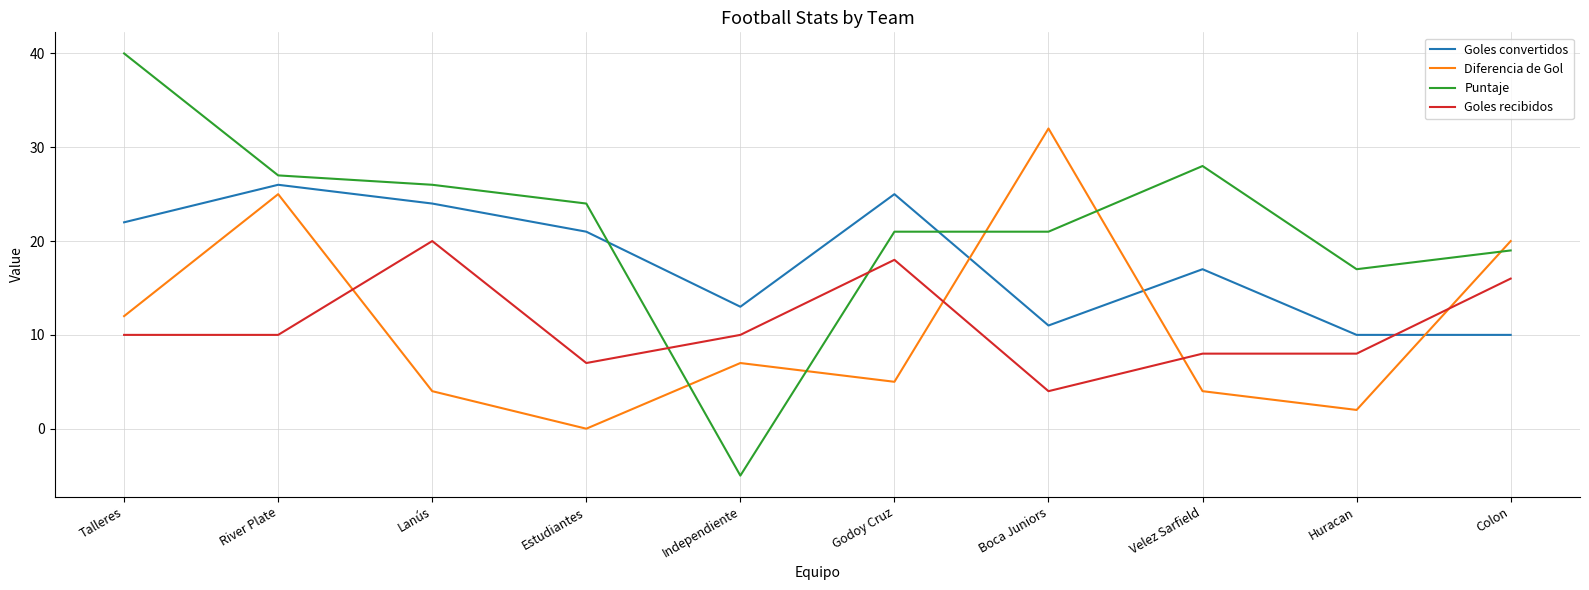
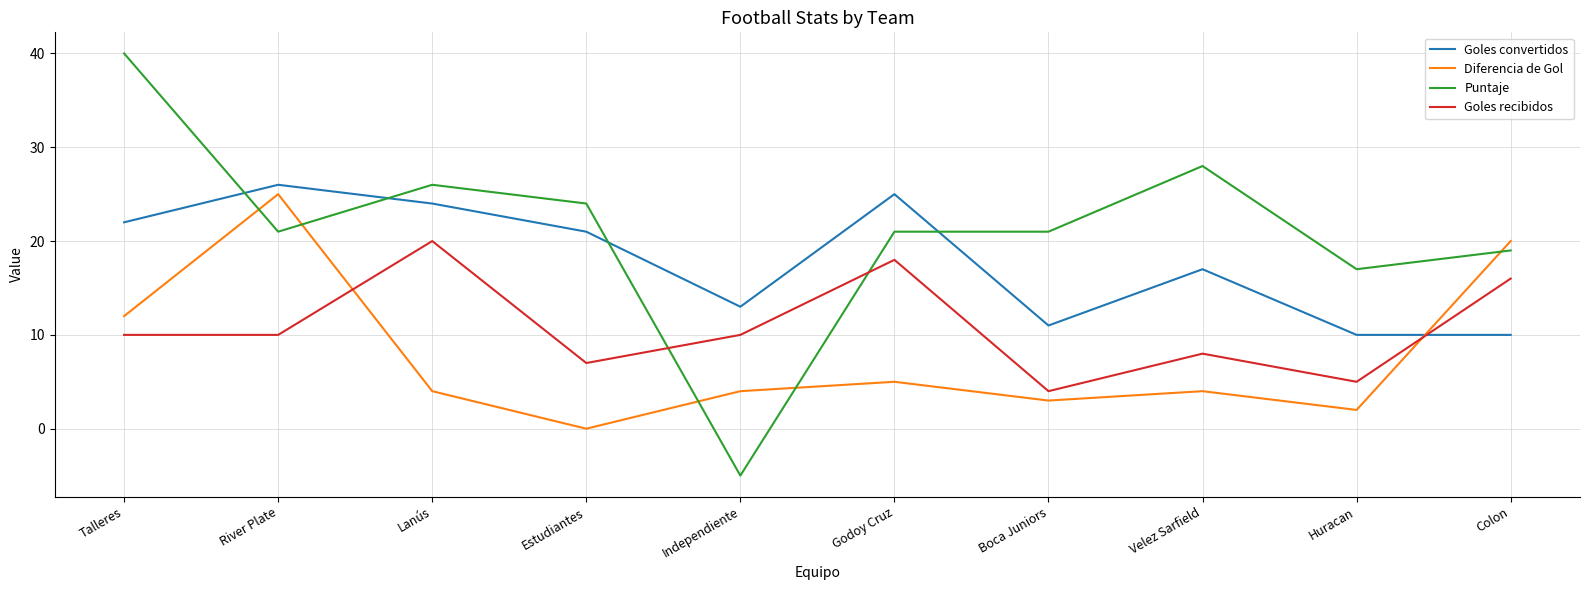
Puntaje, River Plate: 27 -> 21
Diferencia de Gol, Independiente: 7 -> 4
Diferencia de Gol, Boca Juniors: 32 -> 3
Goles recibidos, Huracan: 8 -> 5
